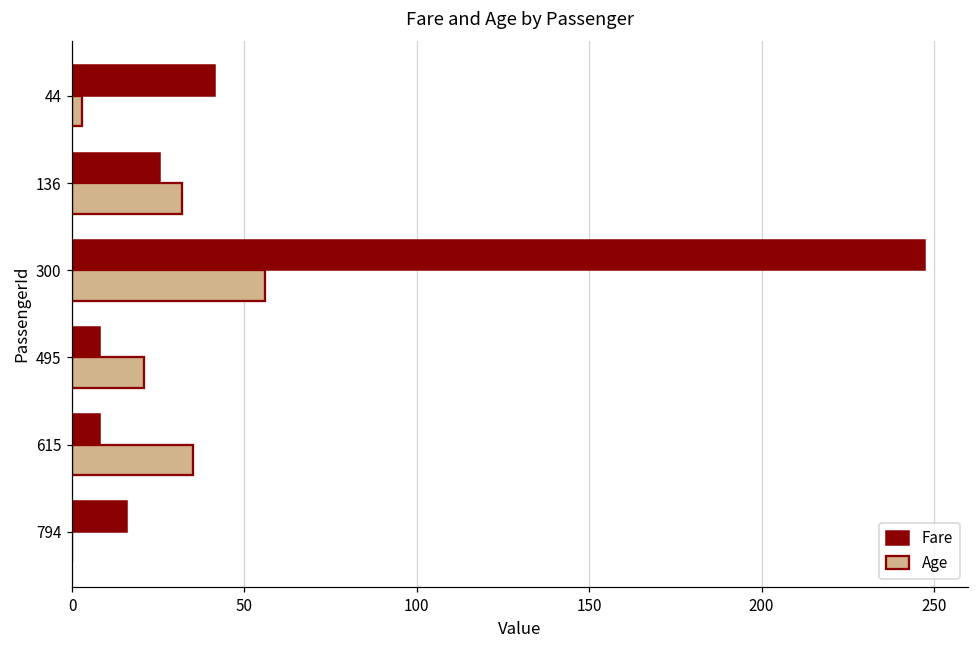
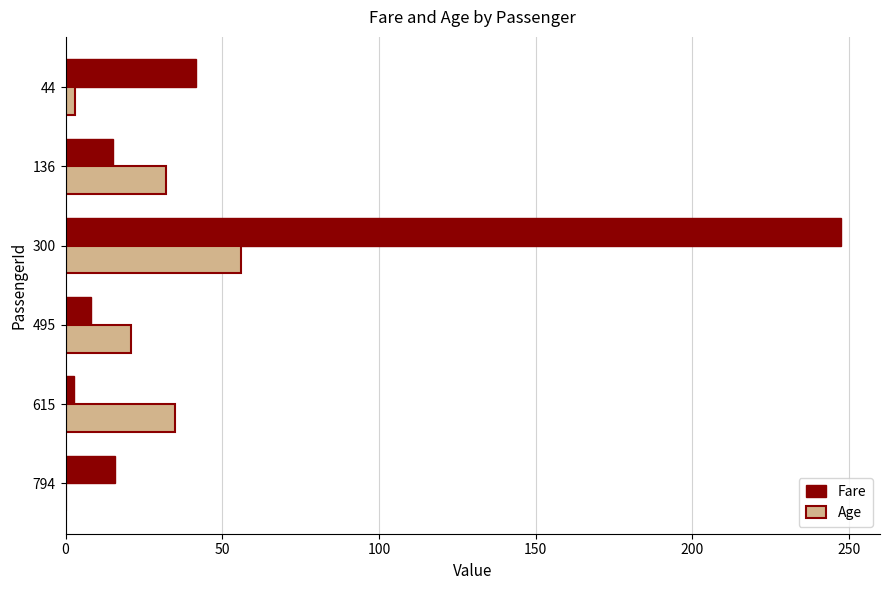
Fare, 136: 25 -> 15
Fare, 615: 8 -> 3
